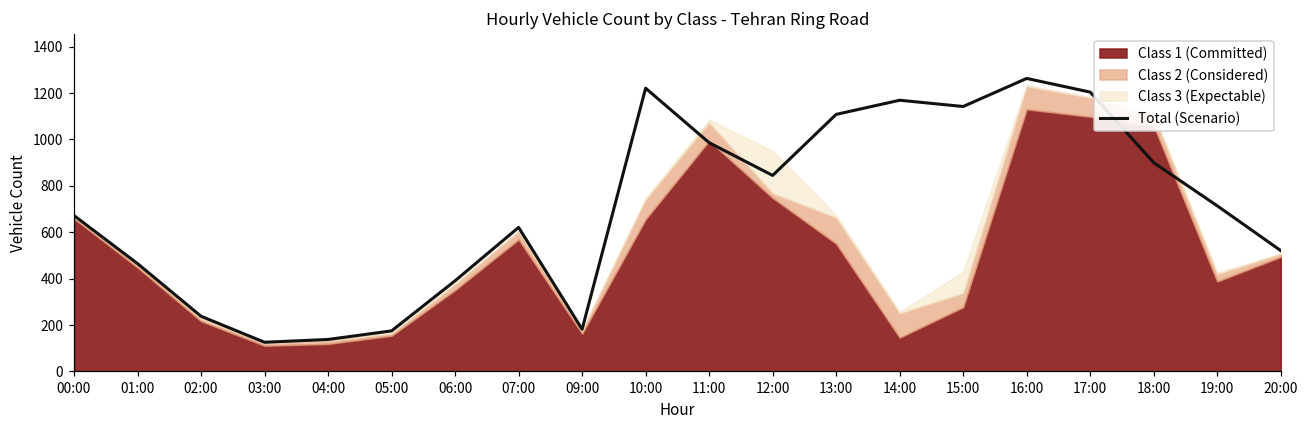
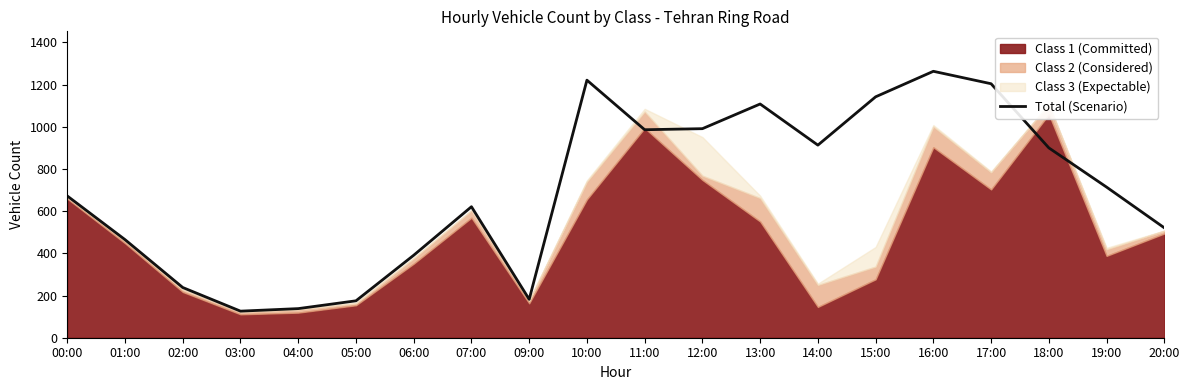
Total (Scenario), 12:00: 850 -> 990
Total (Scenario), 14:00: 1170 -> 910
Class 1 (Committed), 16:00: 1130 -> 900
Class 1 (Committed), 17:00: 1100 -> 700
